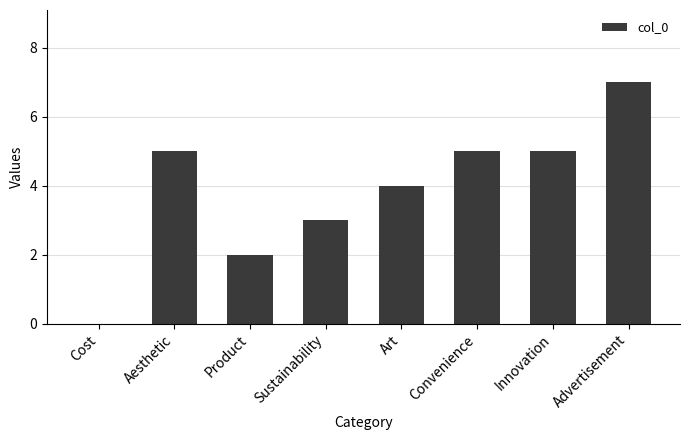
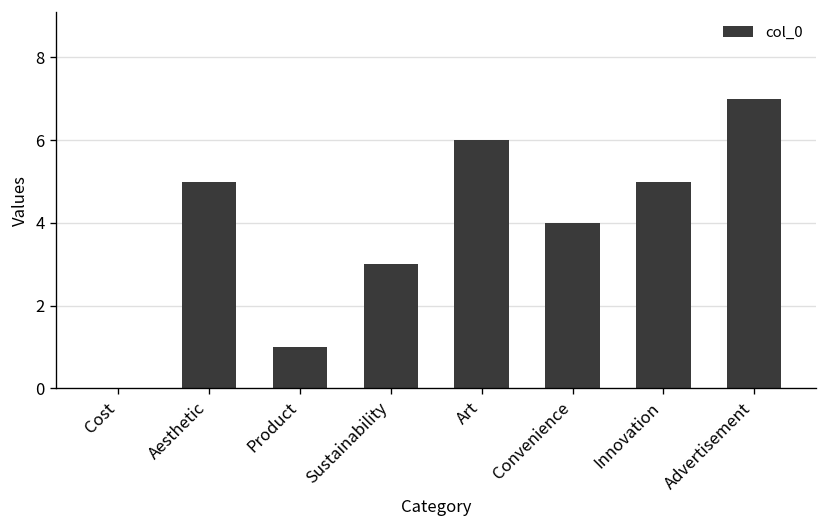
Product: 2 -> 1
Art: 4 -> 6
Convenience: 5 -> 4
